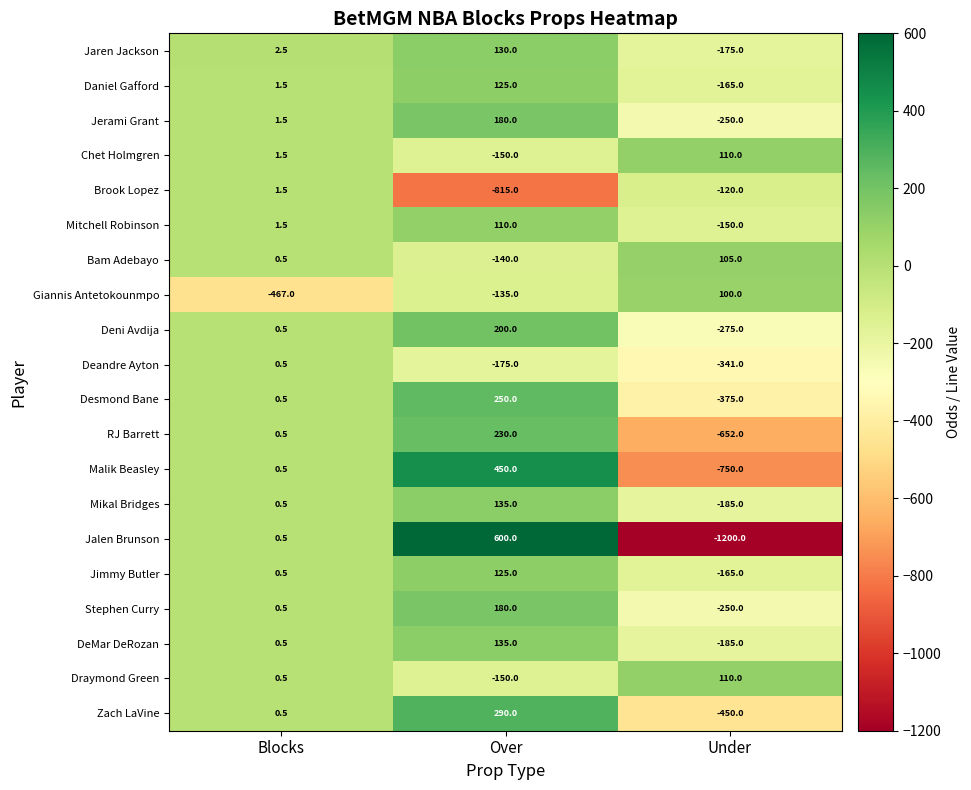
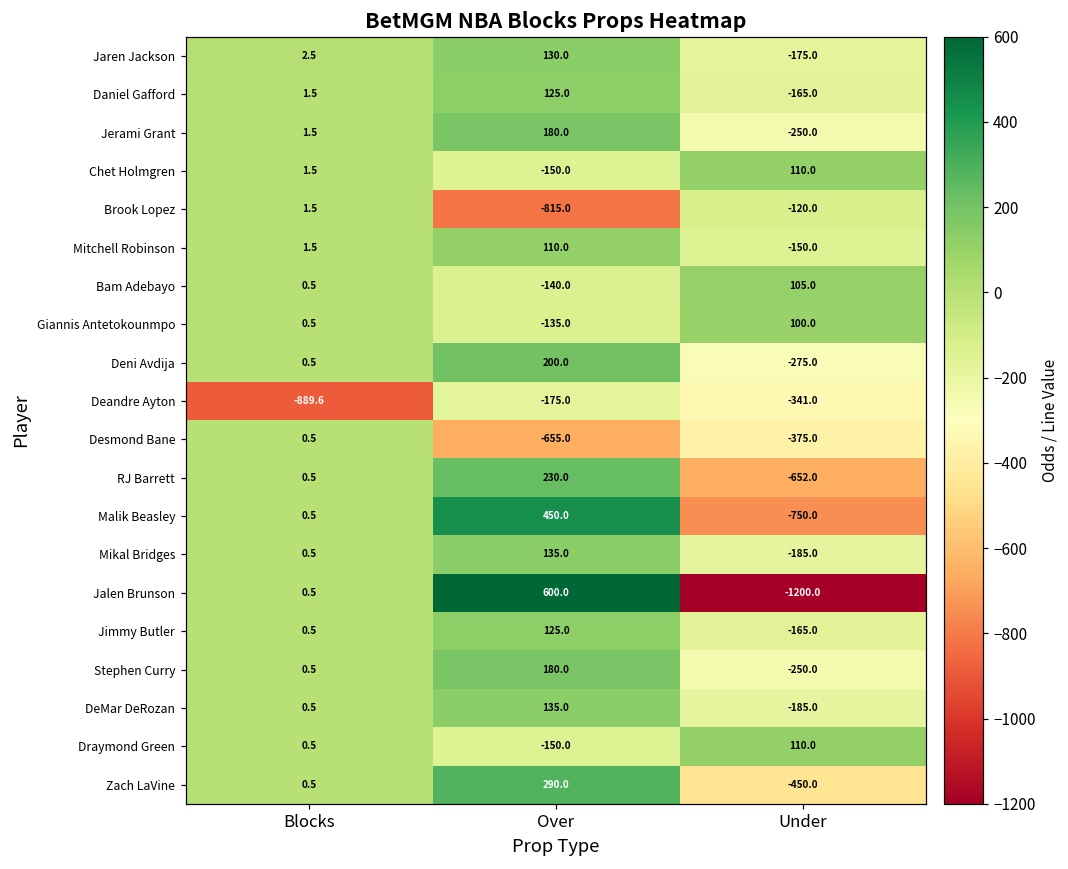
Giannis Antetokounmpo, Blocks: -467.0 -> 0.5
Deandre Ayton, Blocks: 0.5 -> -889.6
Desmond Bane, Over: 250.0 -> -655.0
